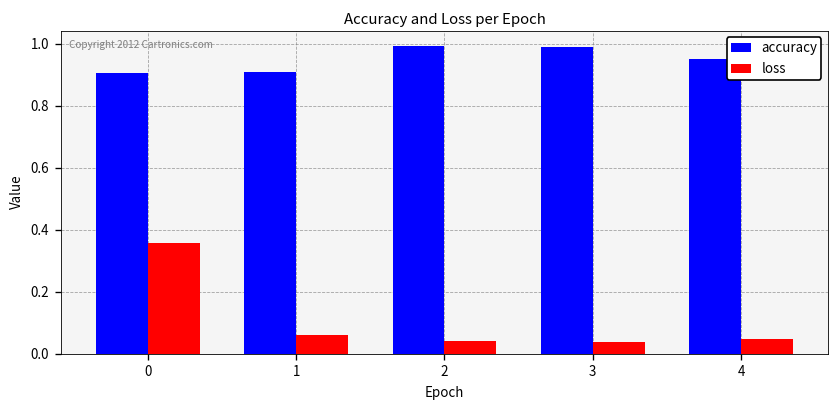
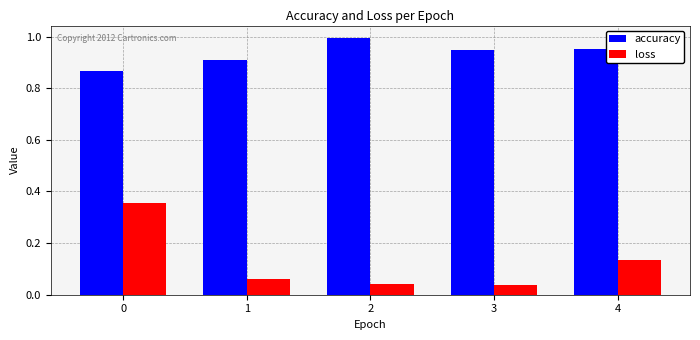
accuracy, 0: 0.91 -> 0.87
accuracy, 3: 0.99 -> 0.95
loss, 4: 0.05 -> 0.14
